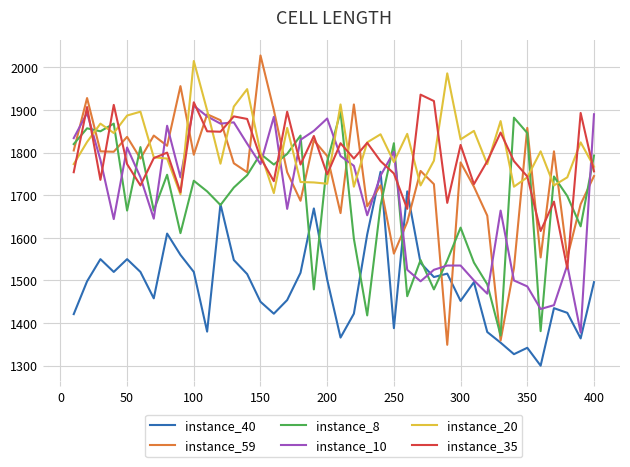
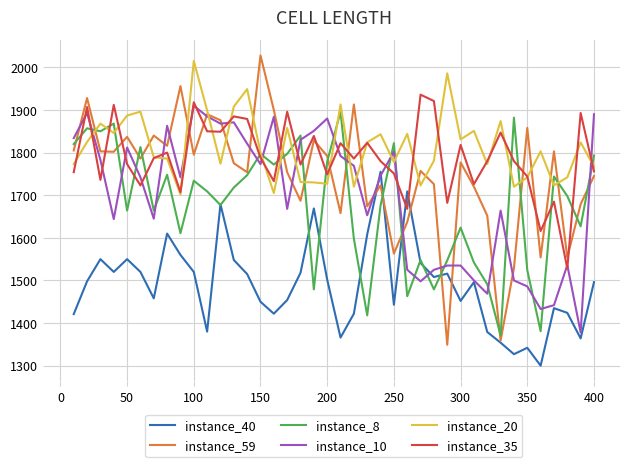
instance_40, 250: 1390 -> 1440
instance_8, 350: 1850 -> 1520
